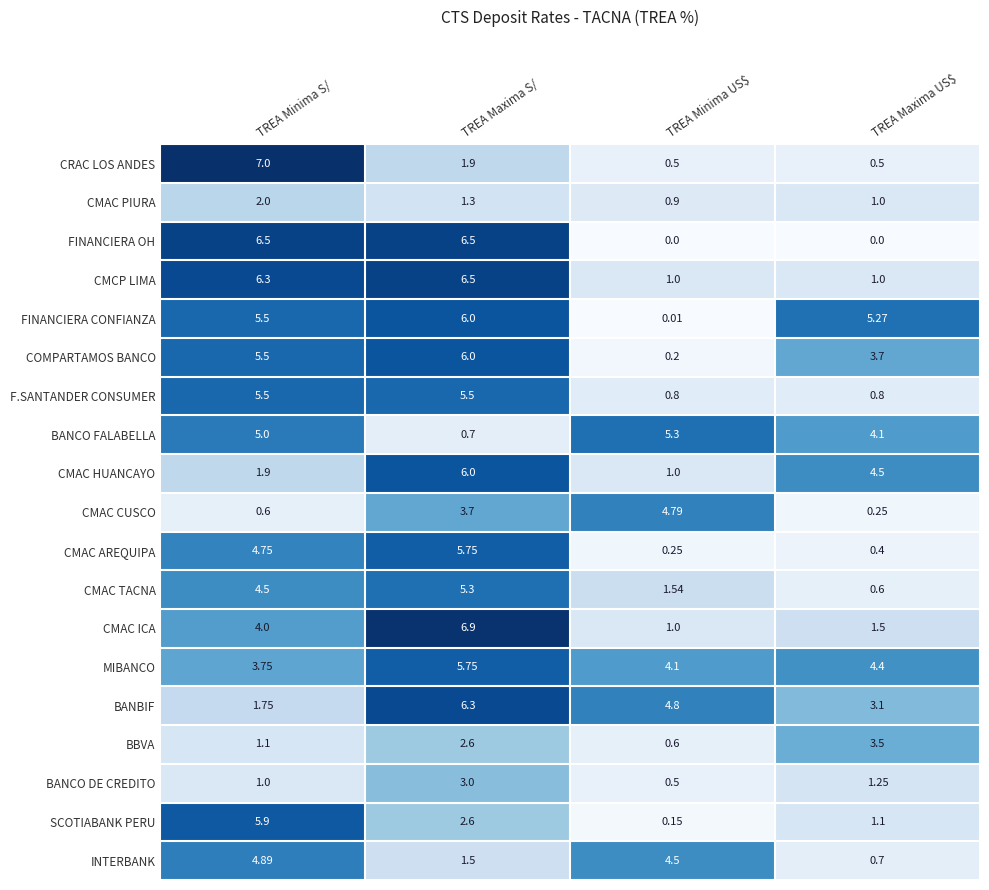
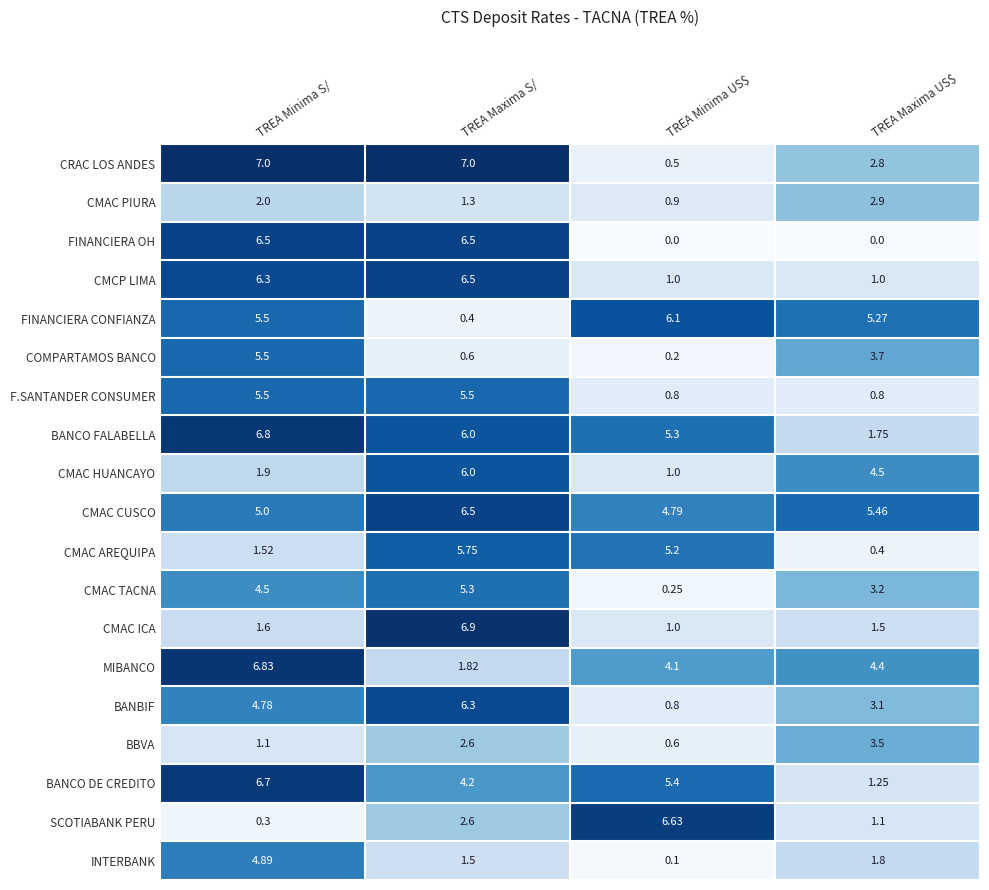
CRAC LOS ANDES, TREA Maxima S/: 1.9 -> 7.0
CRAC LOS ANDES, TREA Maxima US$: 0.5 -> 2.8
CMAC PIURA, TREA Maxima US$: 1.0 -> 2.9
FINANCIERA CONFIANZA, TREA Maxima S/: 6.0 -> 0.4
FINANCIERA CONFIANZA, TREA Minima US$: 0.01 -> 6.1
COMPARTAMOS BANCO, TREA Maxima S/: 6.0 -> 0.6
BANCO FALABELLA, TREA Minima S/: 5.0 -> 6.8
BANCO FALABELLA, TREA Maxima S/: 0.7 -> 6.0
BANCO FALABELLA, TREA Maxima US$: 4.1 -> 1.75
CMAC CUSCO, TREA Minima S/: 0.6 -> 5.0
CMAC CUSCO, TREA Maxima S/: 3.7 -> 6.5
CMAC CUSCO, TREA Maxima US$: 0.25 -> 5.46
CMAC AREQUIPA, TREA Minima S/: 4.75 -> 1.52
CMAC AREQUIPA, TREA Minima US$: 0.25 -> 5.2
CMAC TACNA, TREA Minima US$: 1.54 -> 0.25
CMAC TACNA, TREA Maxima US$: 0.6 -> 3.2
CMAC ICA, TREA Minima S/: 4.0 -> 1.6
MIBANCO, TREA Minima S/: 3.75 -> 6.83
MIBANCO, TREA Maxima S/: 5.75 -> 1.82
BANBIF, TREA Minima S/: 1.75 -> 4.78
BANBIF, TREA Minima US$: 4.8 -> 0.8
BANCO DE CREDITO, TREA Minima S/: 1.0 -> 6.7
BANCO DE CREDITO, TREA Maxima S/: 3.0 -> 4.2
BANCO DE CREDITO, TREA Minima US$: 0.5 -> 5.4
SCOTIABANK PERU, TREA Minima S/: 5.9 -> 0.3
SCOTIABANK PERU, TREA Minima US$: 0.15 -> 6.63
INTERBANK, TREA Minima US$: 4.5 -> 0.1
INTERBANK, TREA Maxima US$: 0.7 -> 1.8
